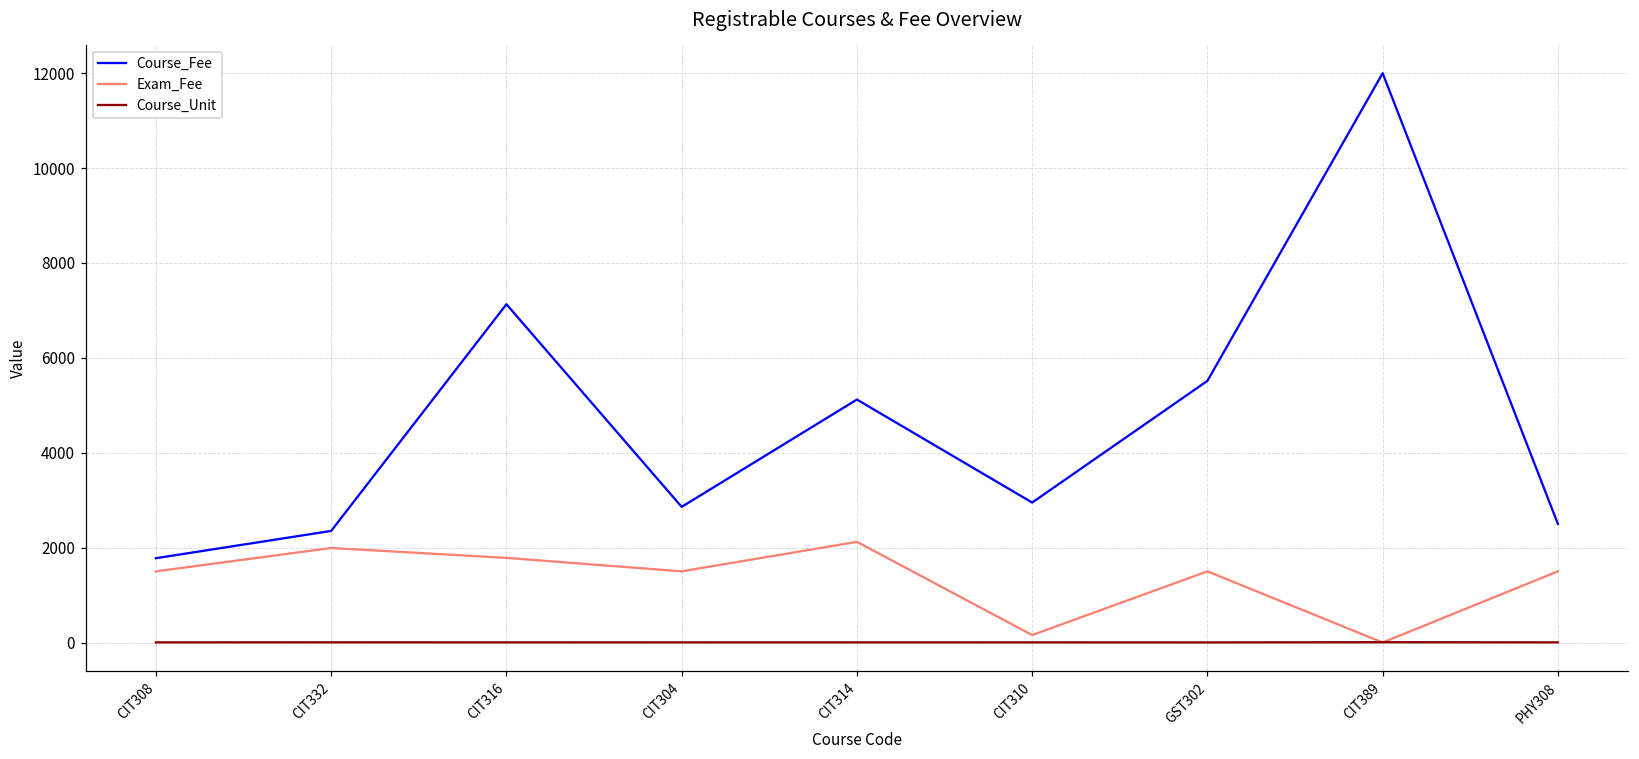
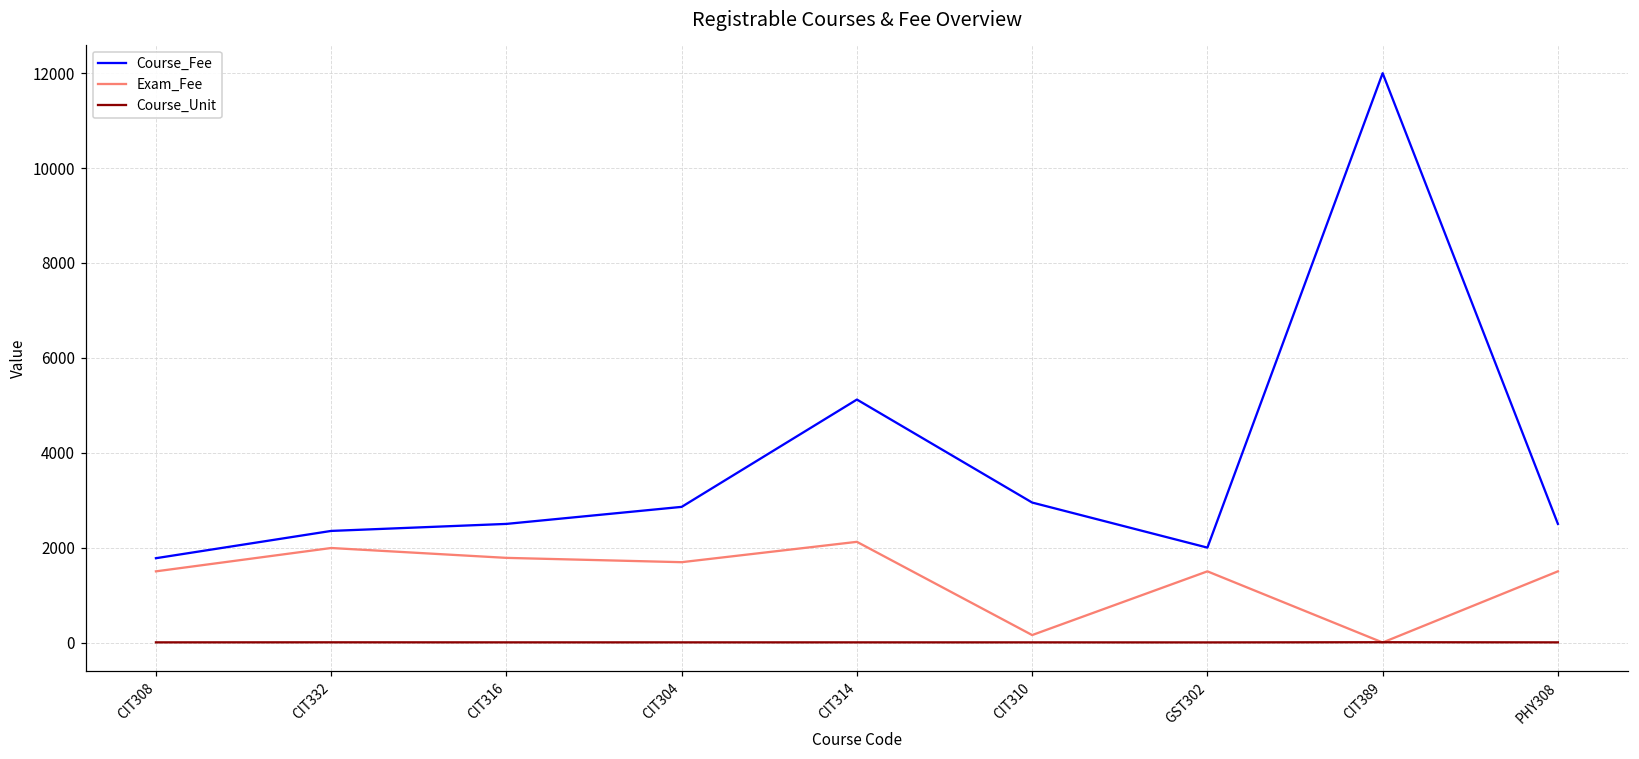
Course_Fee, CIT316: 7100 -> 2500
Exam_Fee, CIT304: 1500 -> 1700
Course_Fee, GST302: 5500 -> 2000
